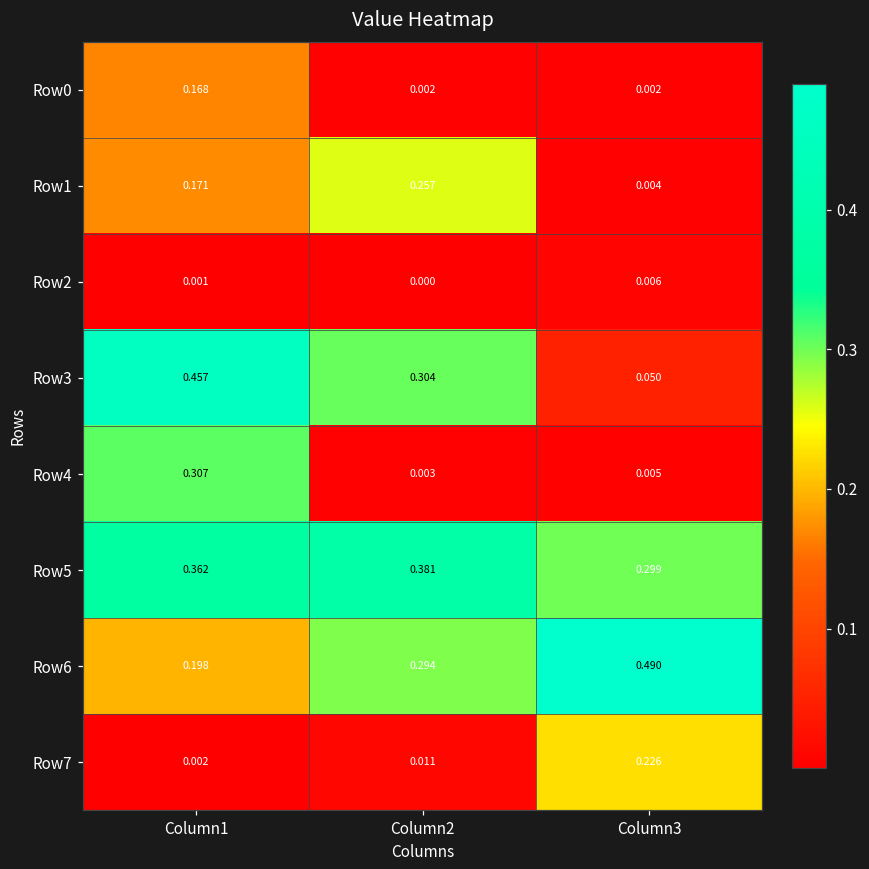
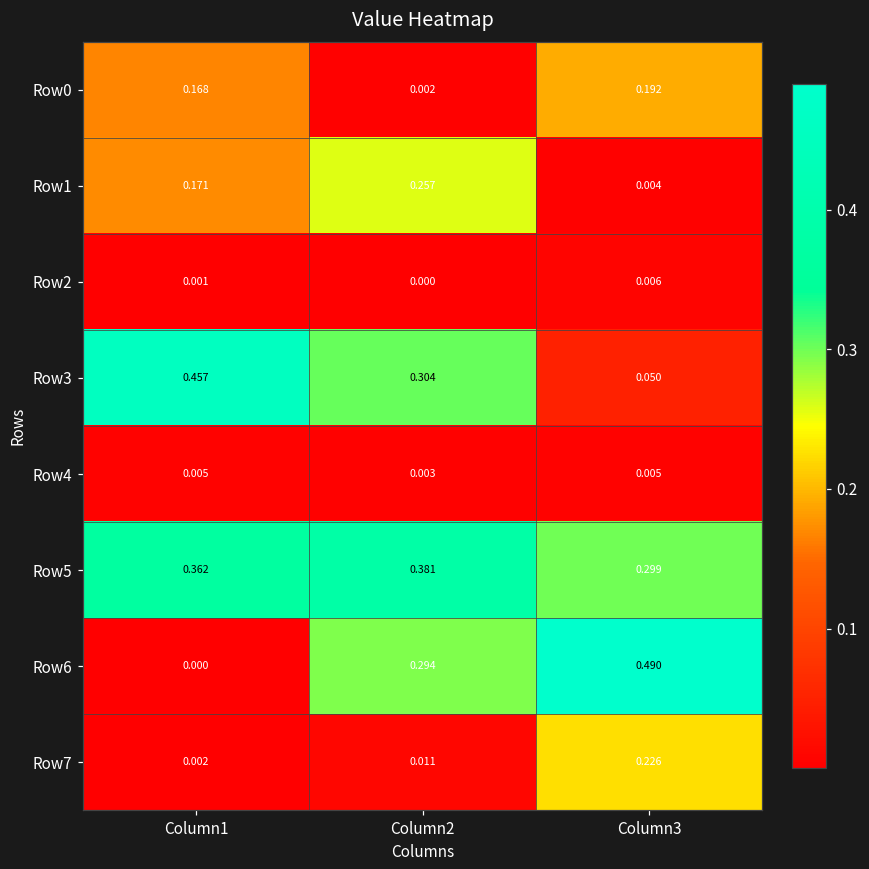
Row0, Column3: 0.002 -> 0.192
Row4, Column1: 0.307 -> 0.005
Row6, Column1: 0.198 -> 0.000
